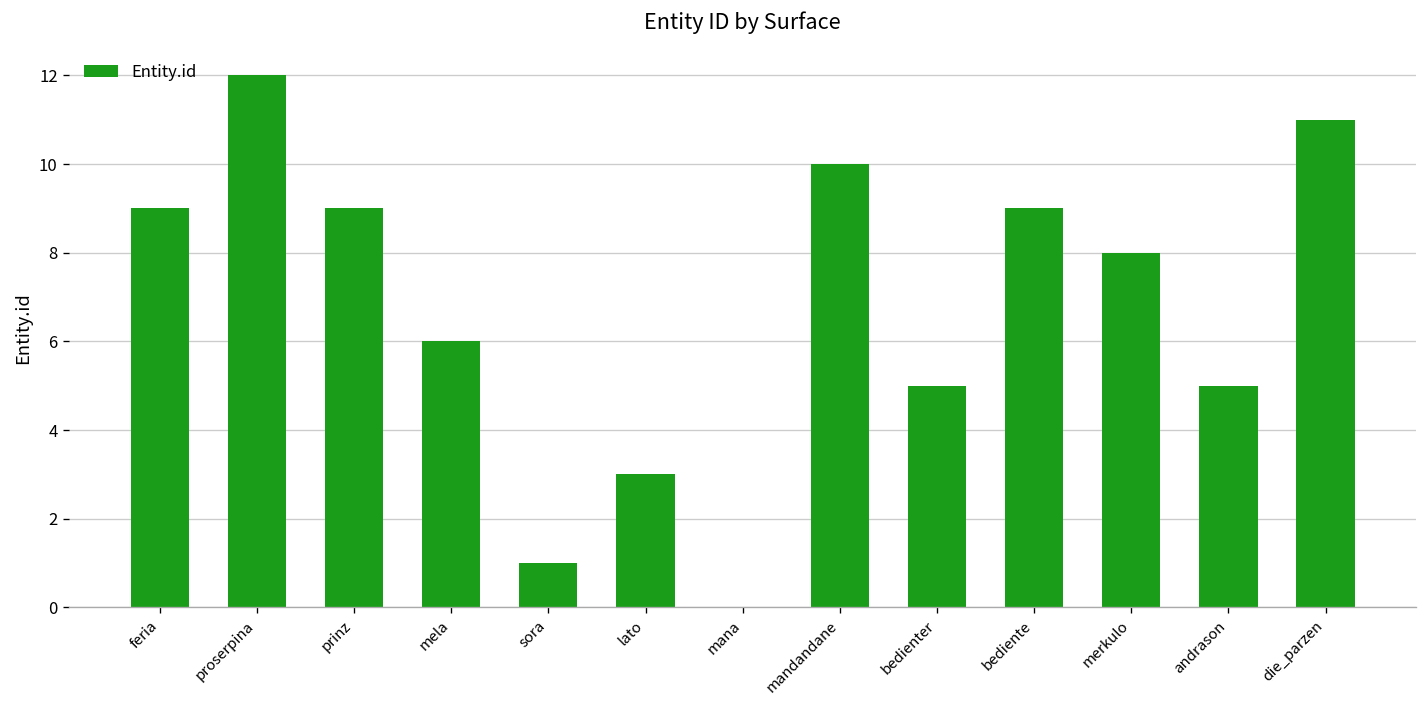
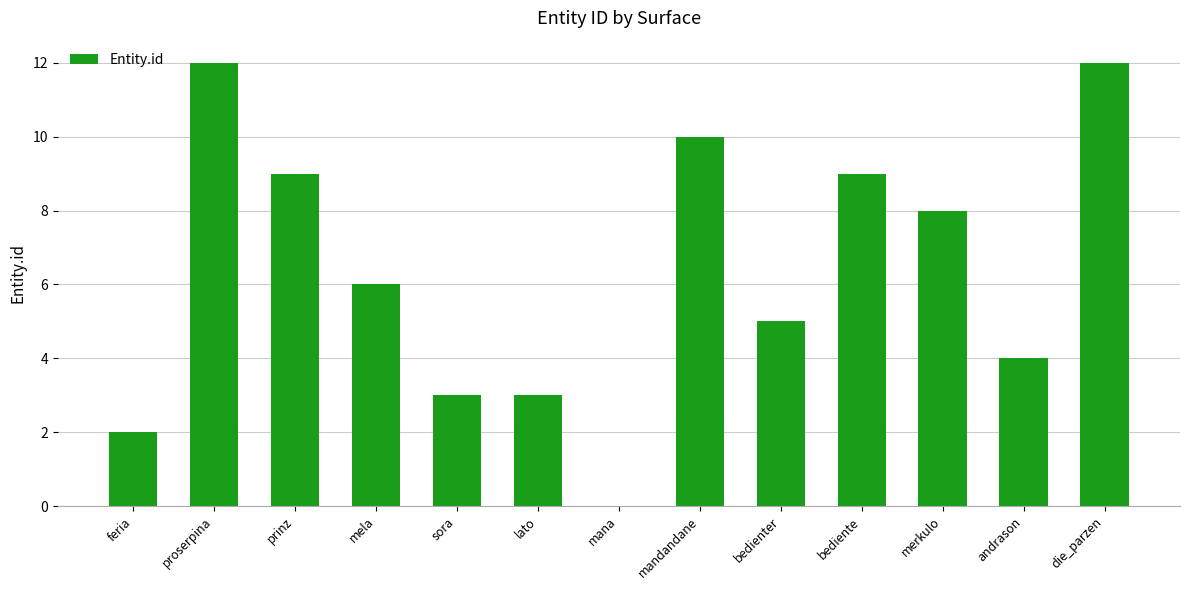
feria: 9 -> 2
sora: 1 -> 3
andrason: 5 -> 4
die_parzen: 11 -> 12
